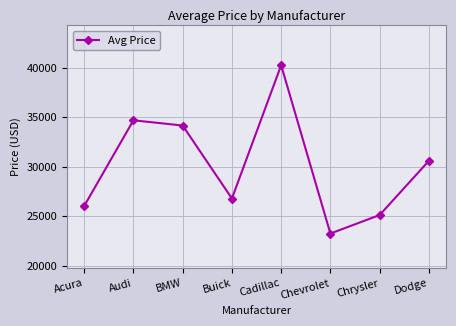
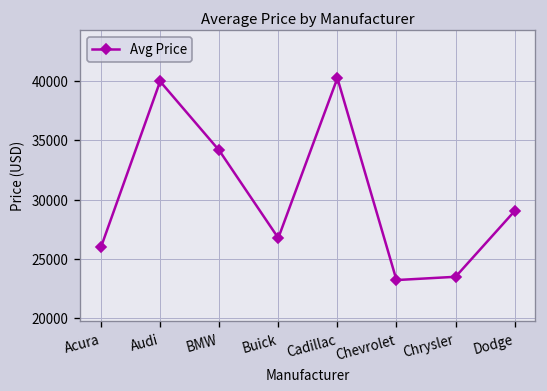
Audi: 35000 -> 40000
Chrysler: 25000 -> 24000
Dodge: 31000 -> 29000
